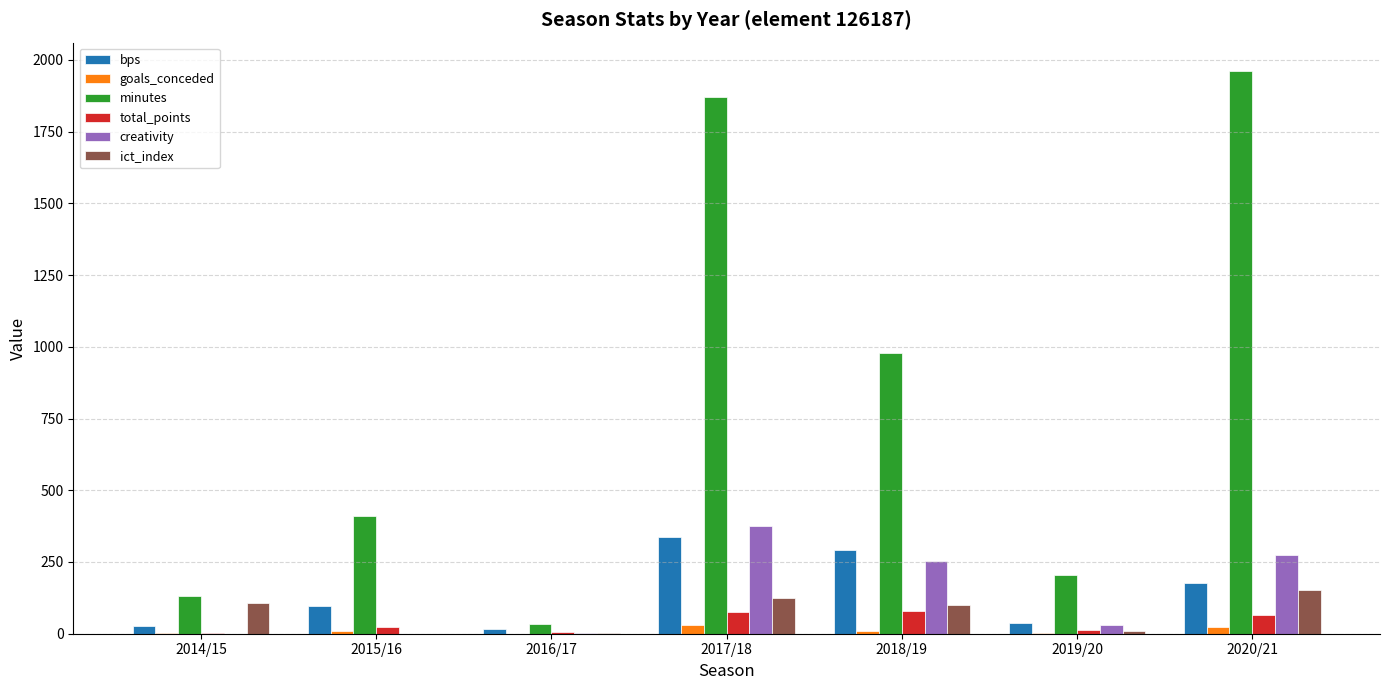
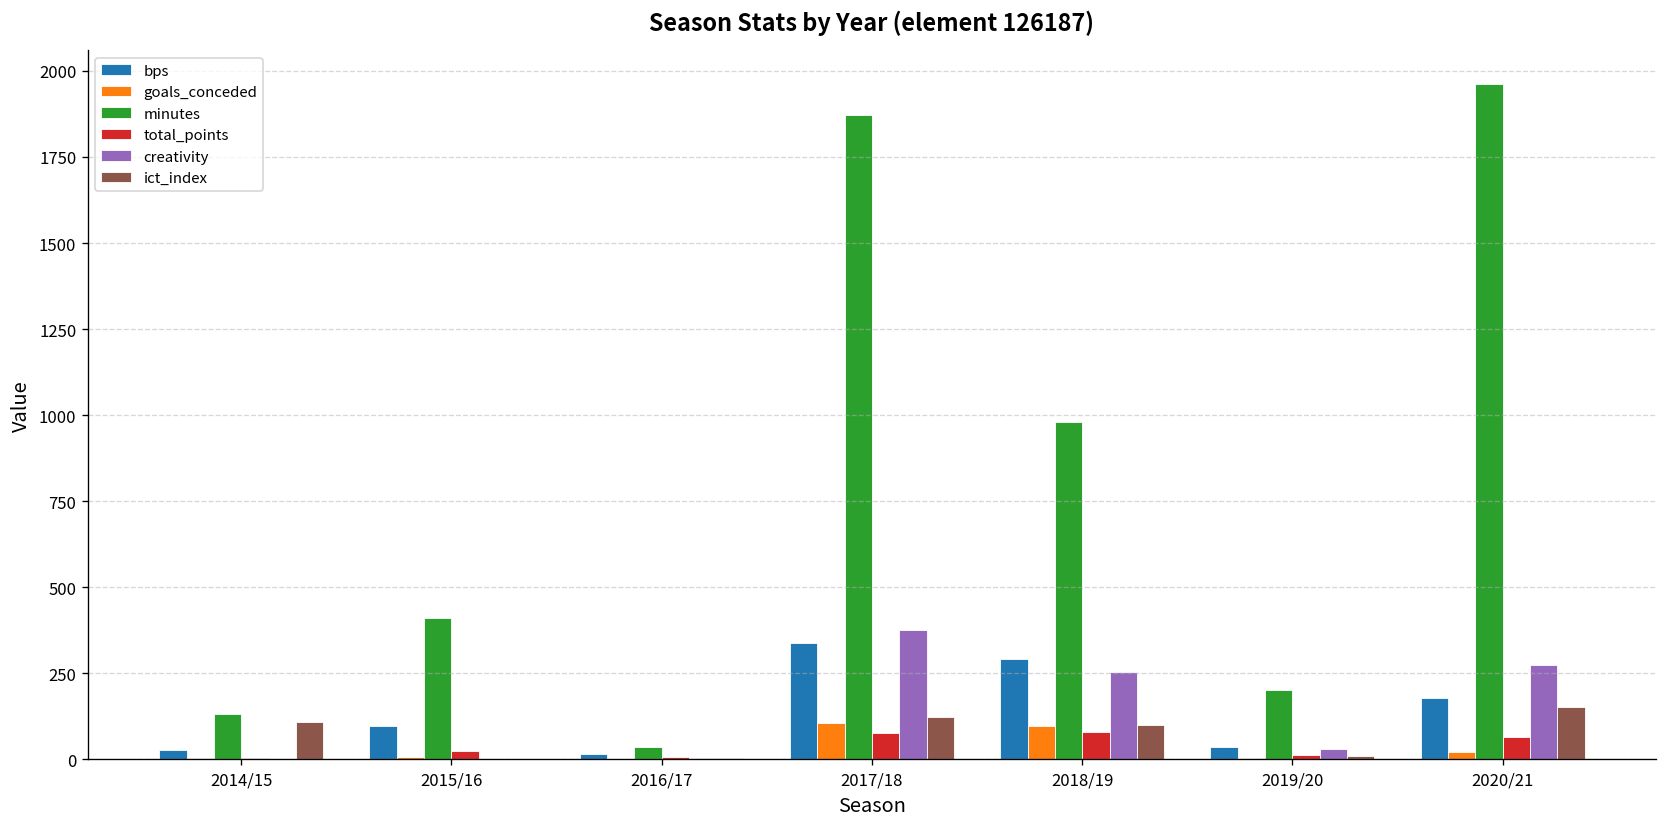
goals_conceded, 2017/18: 30 -> 110
goals_conceded, 2018/19: 10 -> 100
